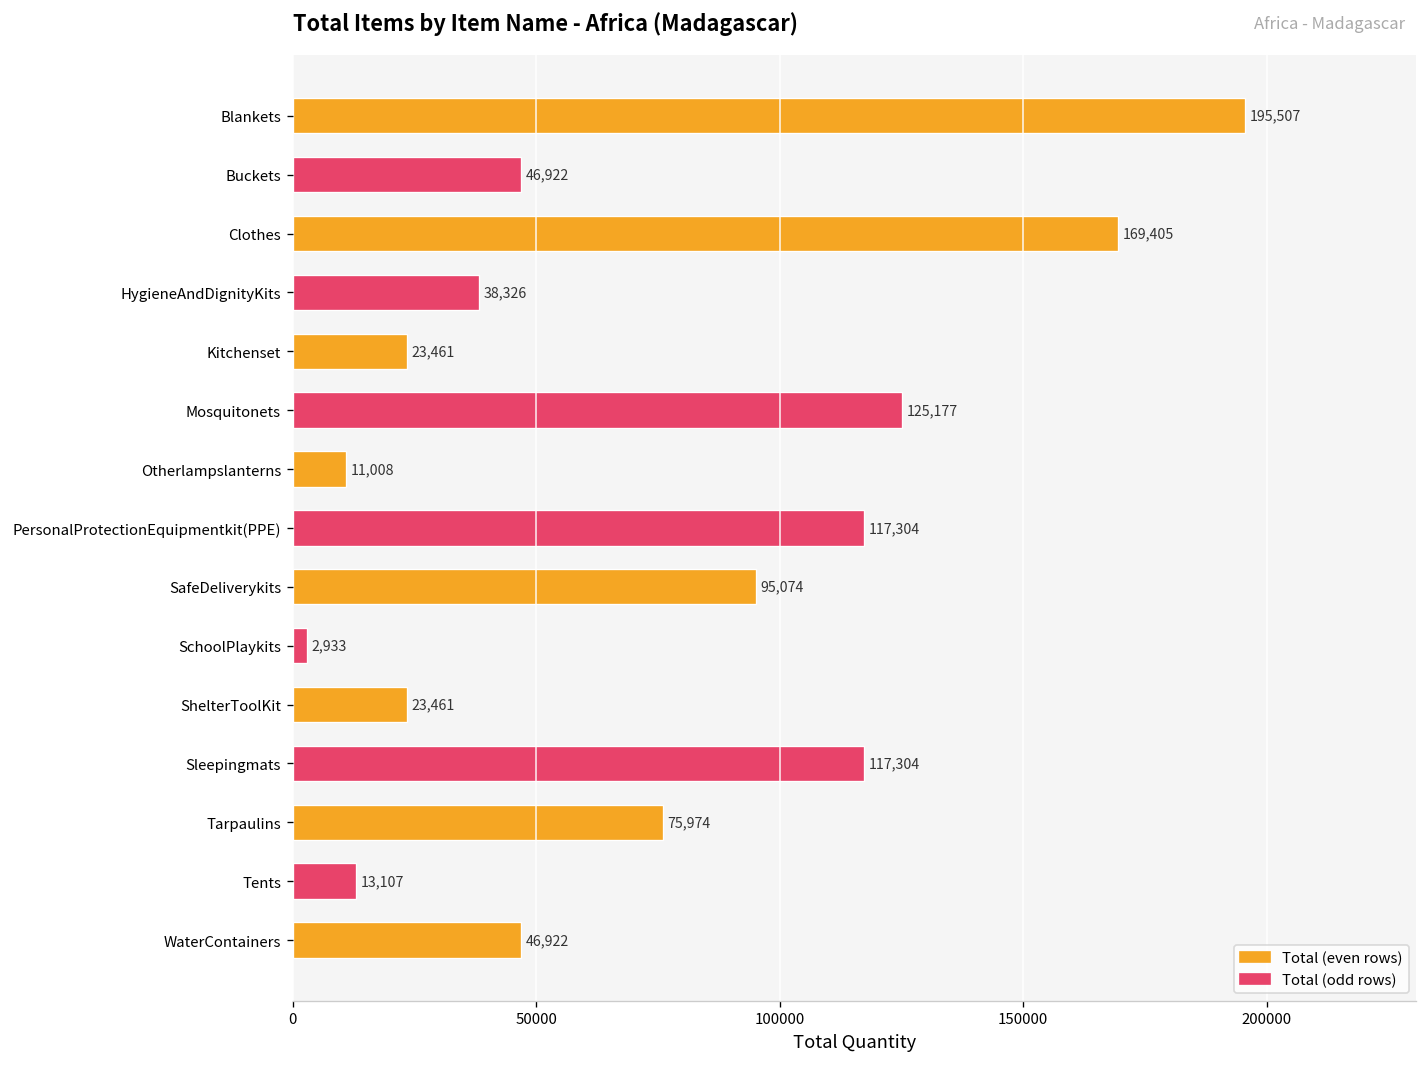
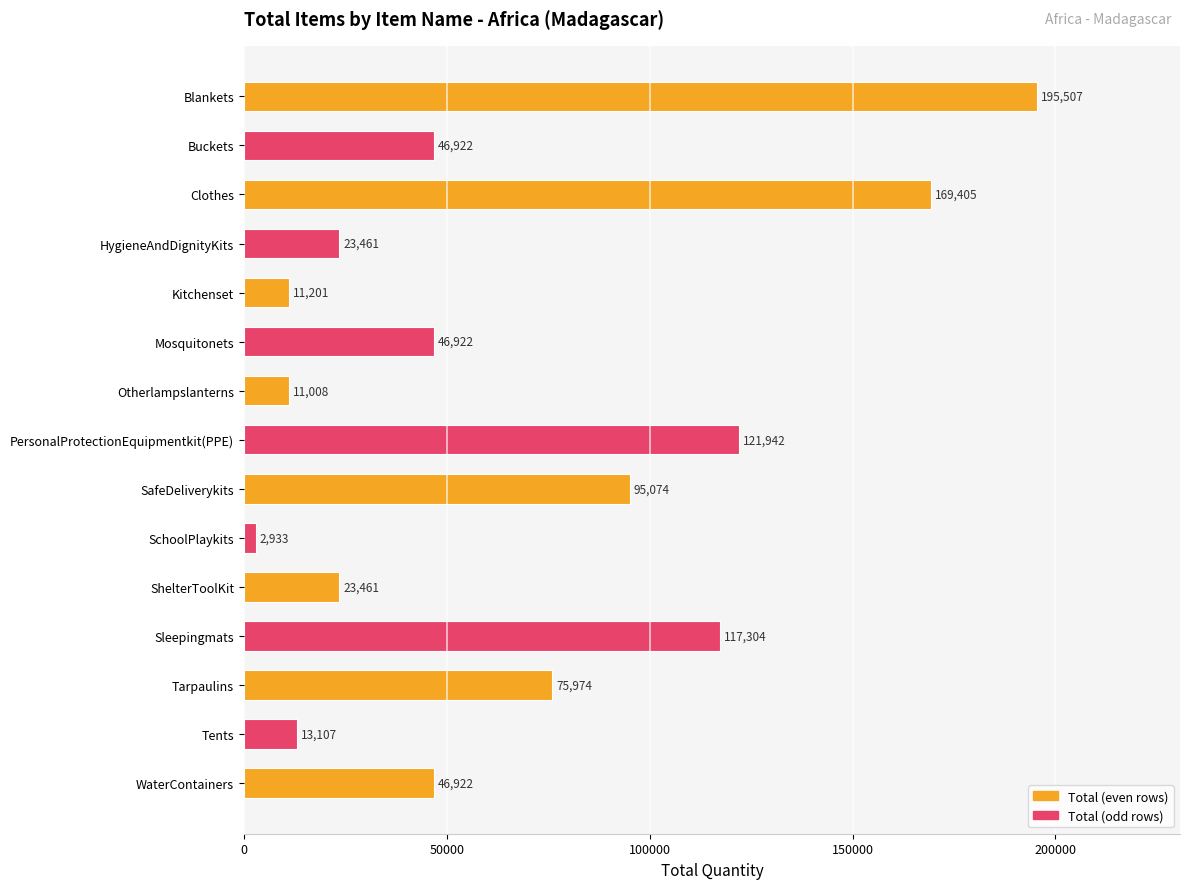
HygieneAndDignityKits: 38,326 -> 23,461
Kitchenset: 23,461 -> 11,201
Mosquitonets: 125,177 -> 46,922
PersonalProtectionEquipmentkit(PPE): 117,304 -> 121,942
